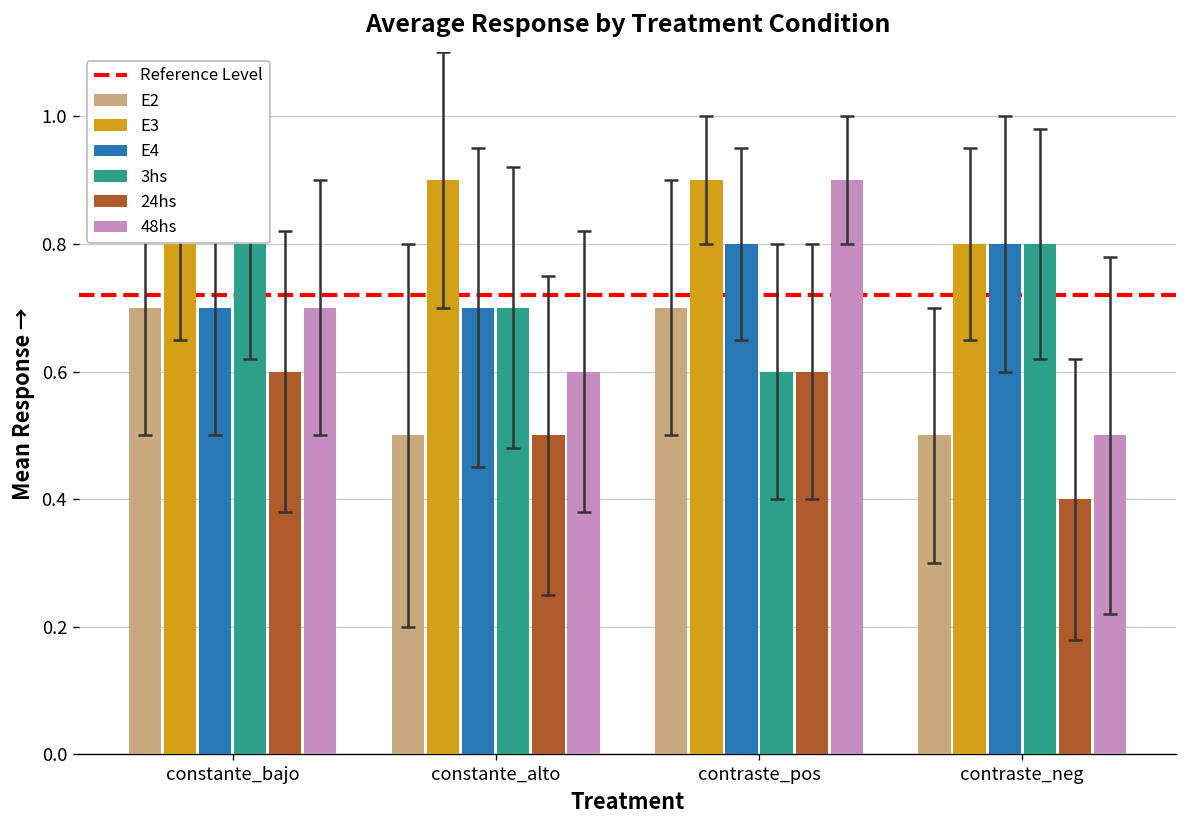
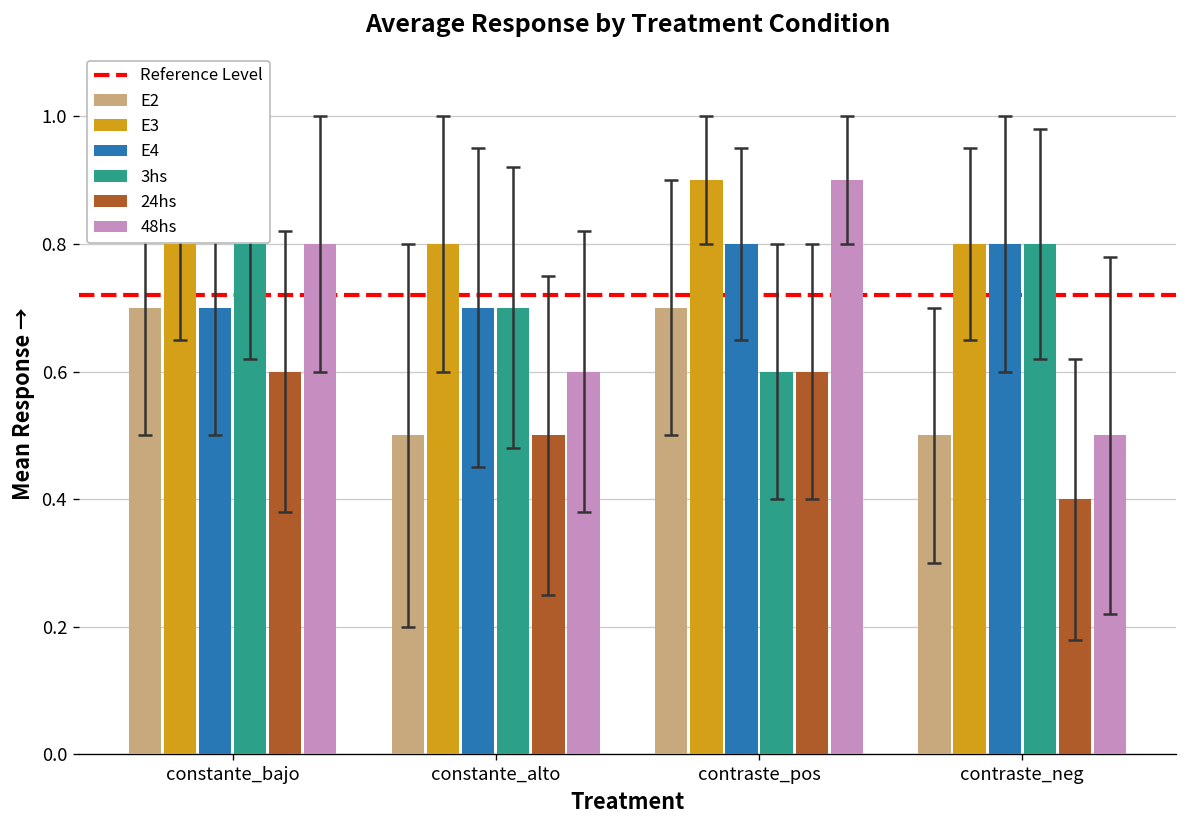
48hs, constante_bajo: 0.7 -> 0.8
E3, constante_alto: 0.9 -> 0.8
